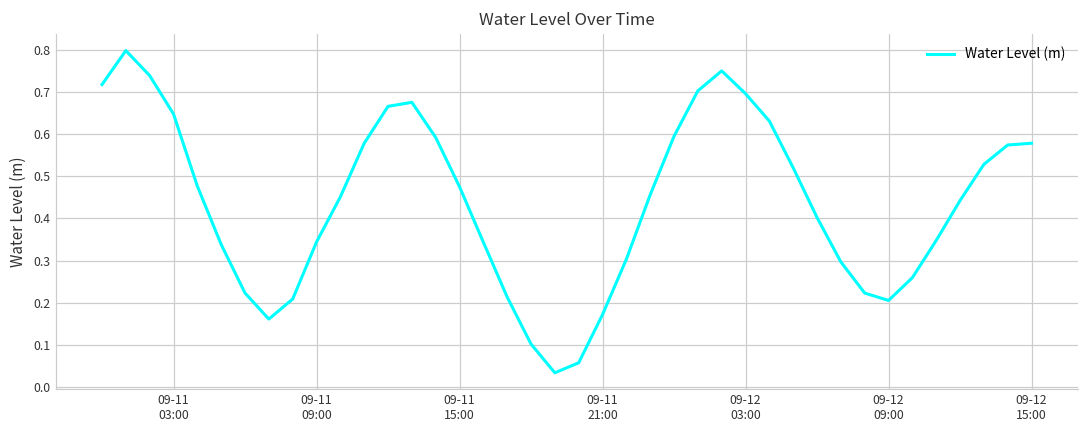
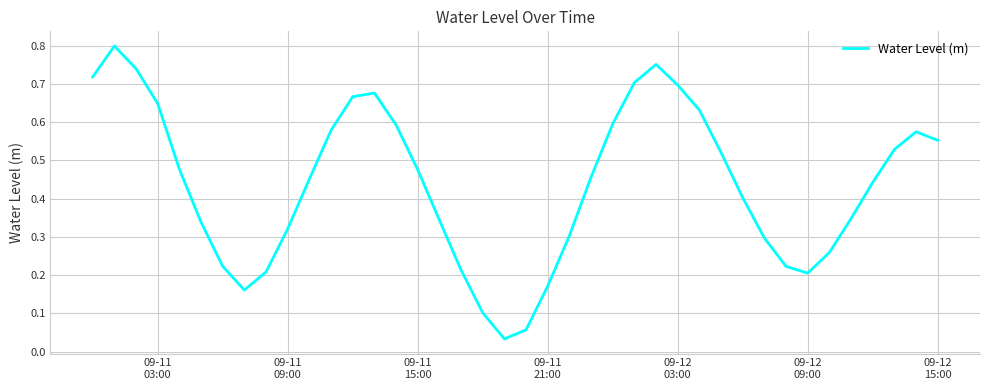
09-11 09:00: 0.34 -> 0.32
09-12 15:00: 0.58 -> 0.55
